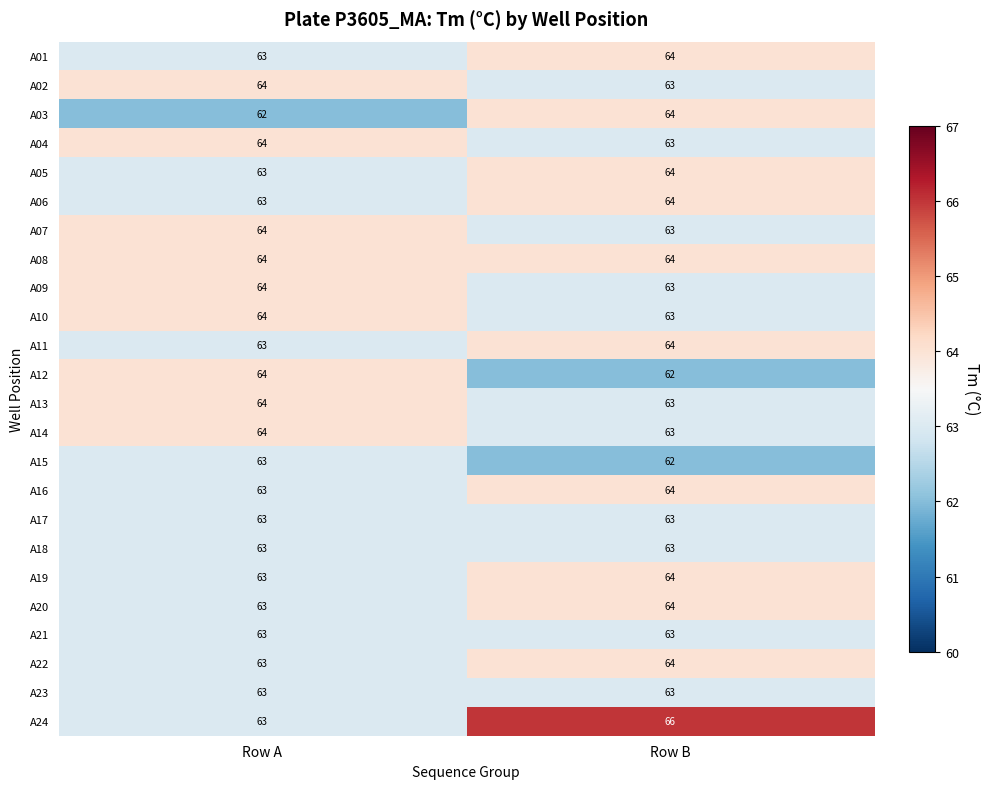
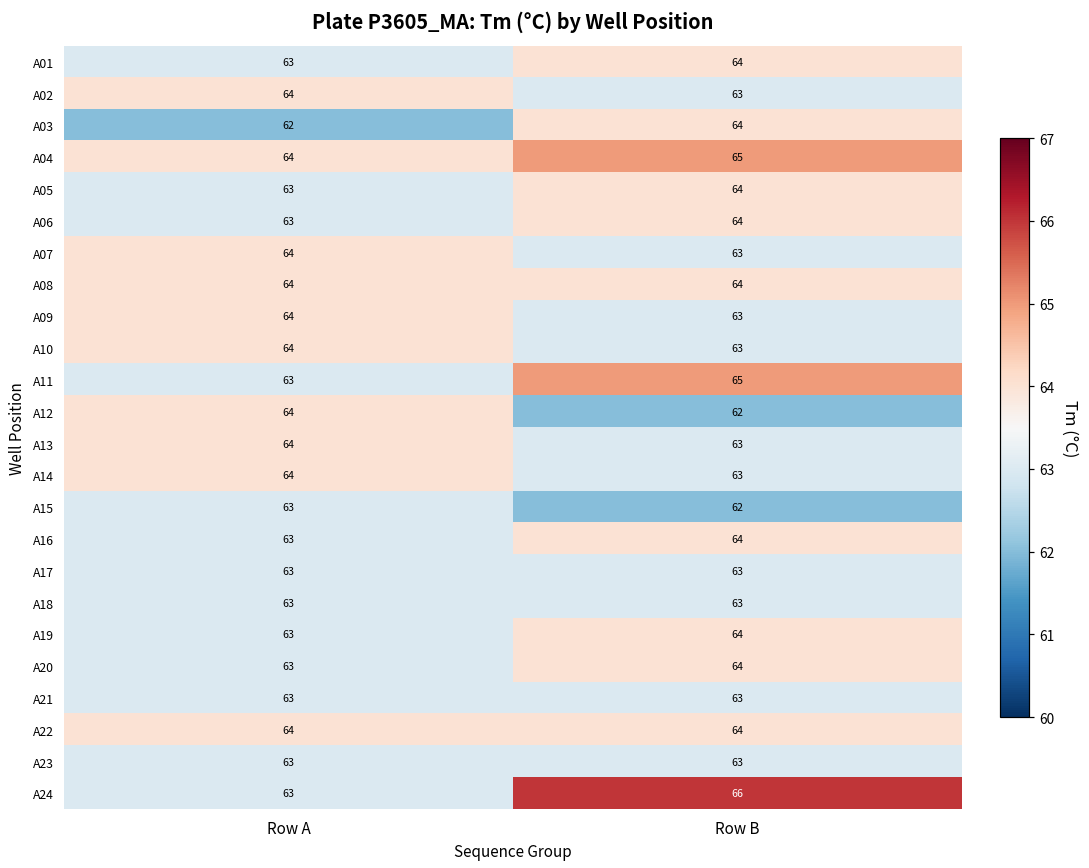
A04, Row B: 63 -> 65
A11, Row B: 64 -> 65
A22, Row A: 63 -> 64
